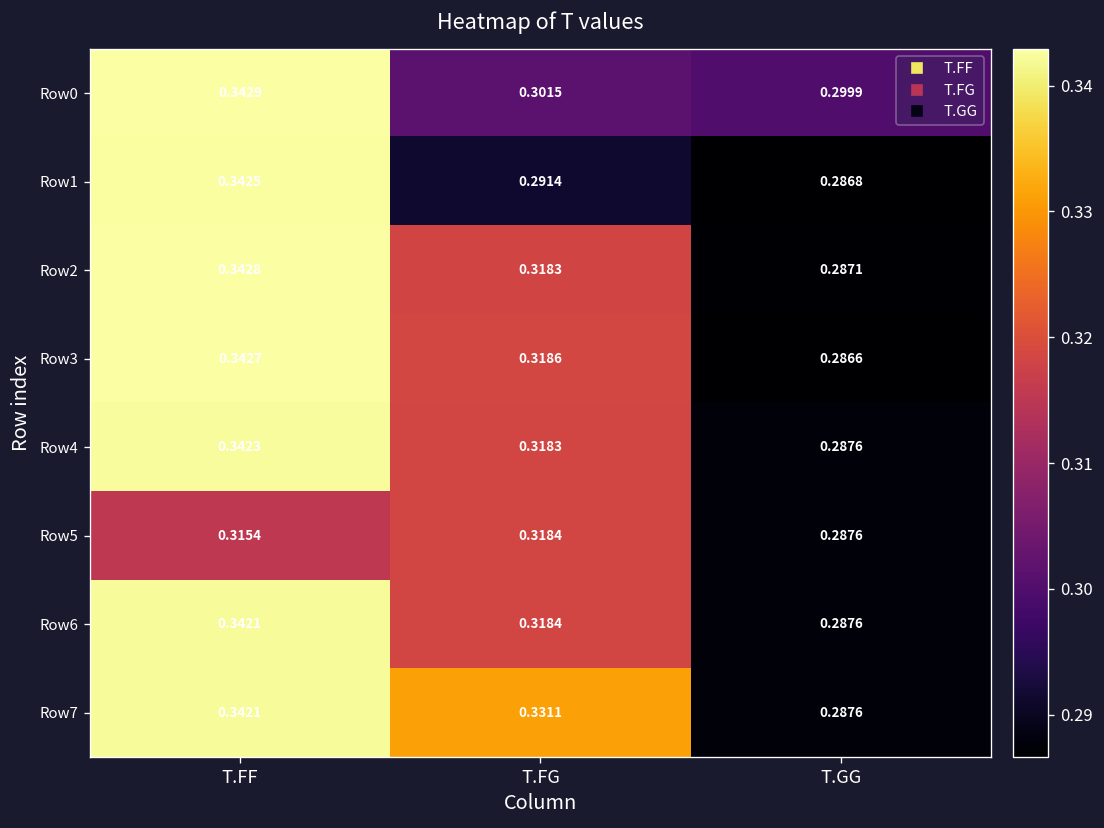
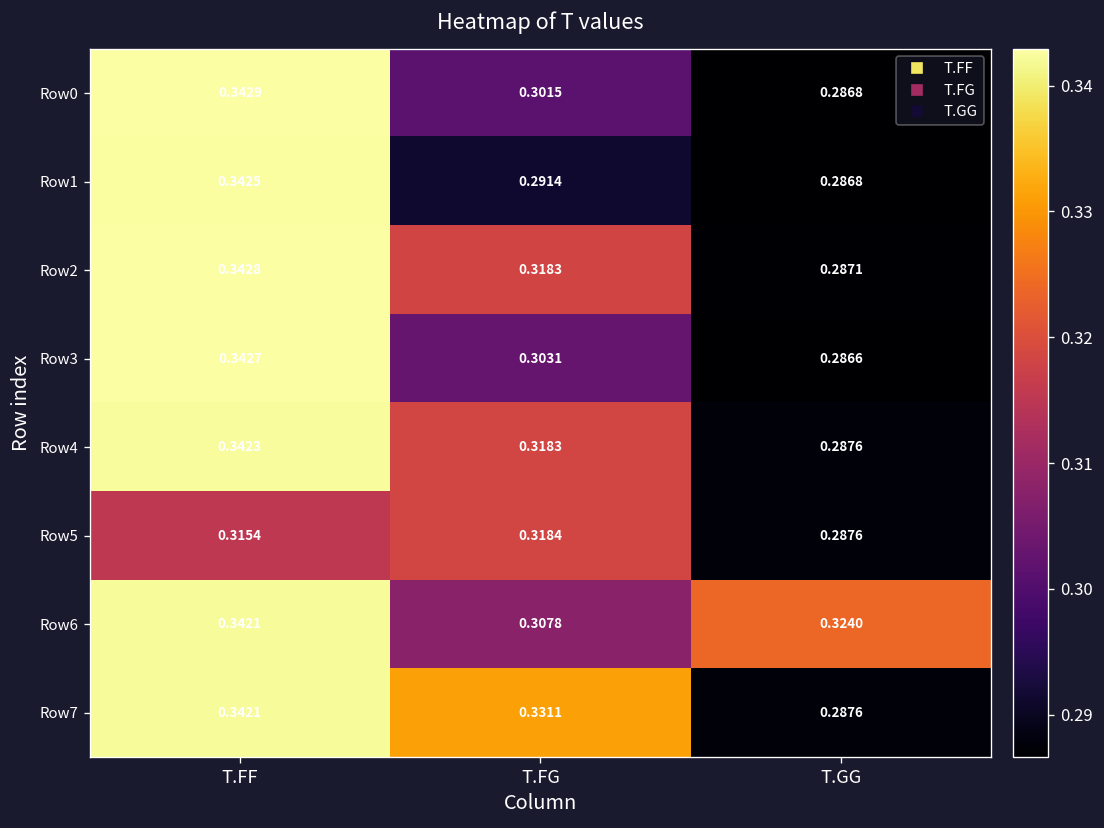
Row0, T.GG: 0.2999 -> 0.2868
Row3, T.FG: 0.3186 -> 0.3031
Row6, T.FG: 0.3184 -> 0.3078
Row6, T.GG: 0.2876 -> 0.3240
